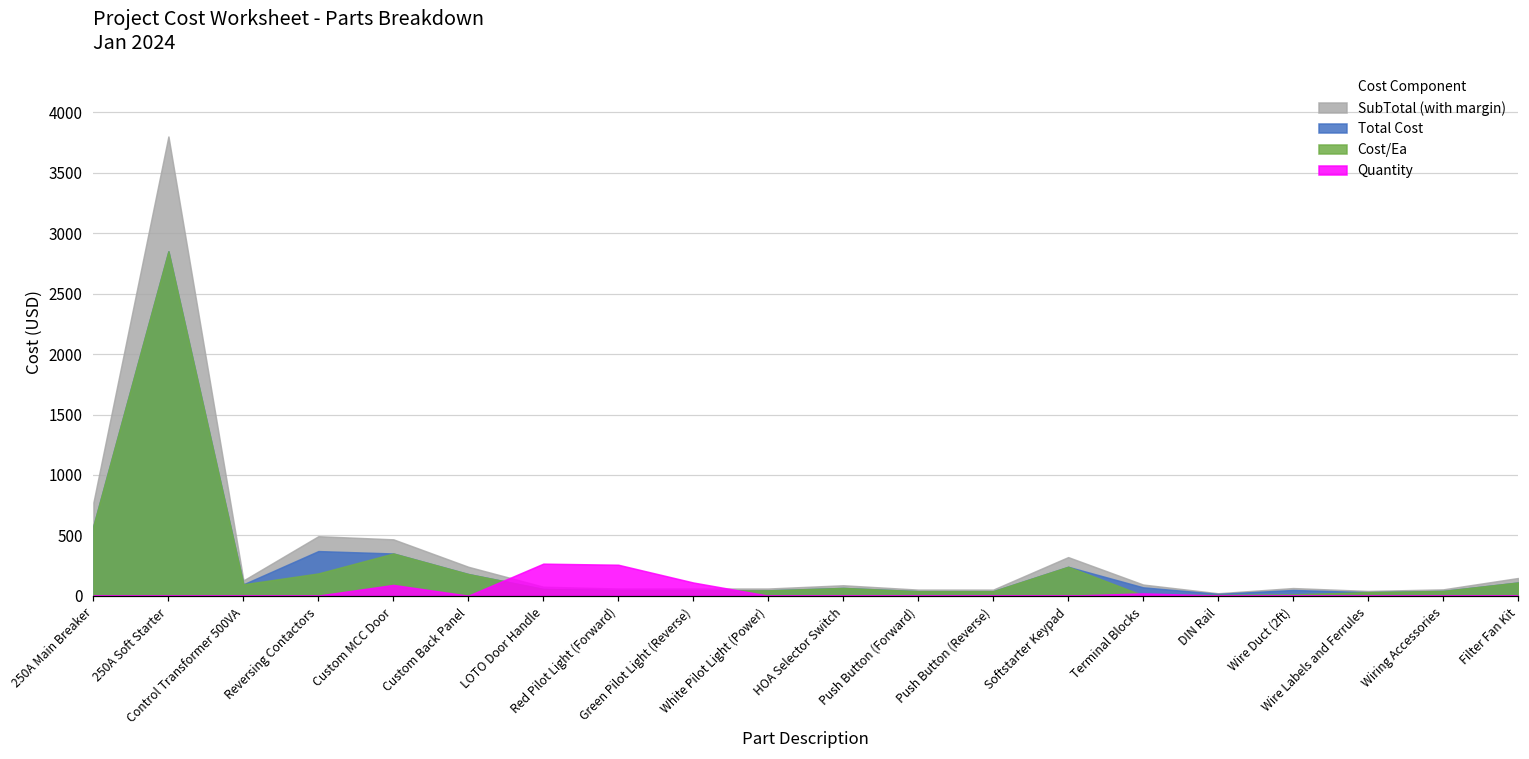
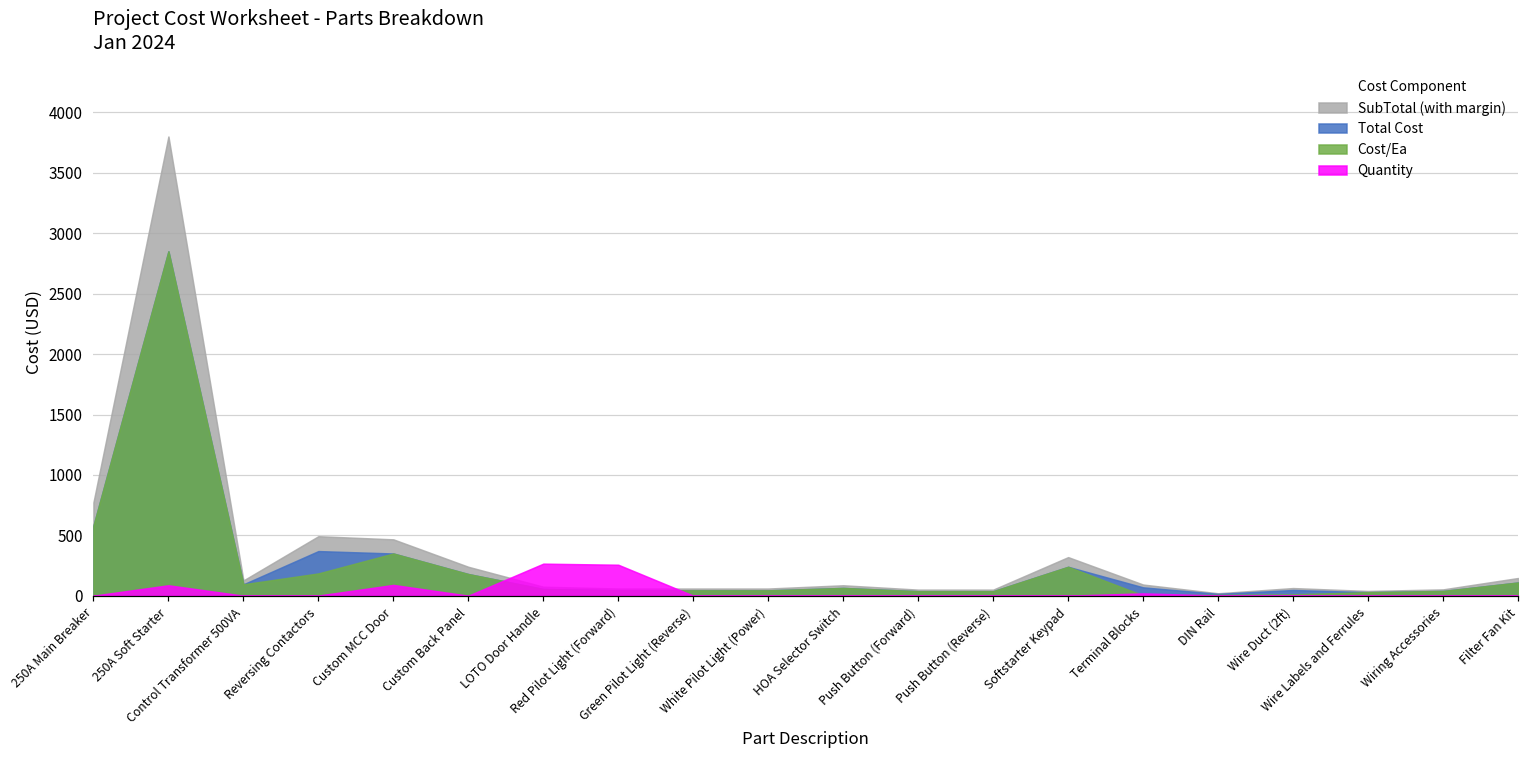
Quantity, 250A Soft Starter: 0 -> 90
Quantity, Green Pilot Light (Reverse): 110 -> 0
